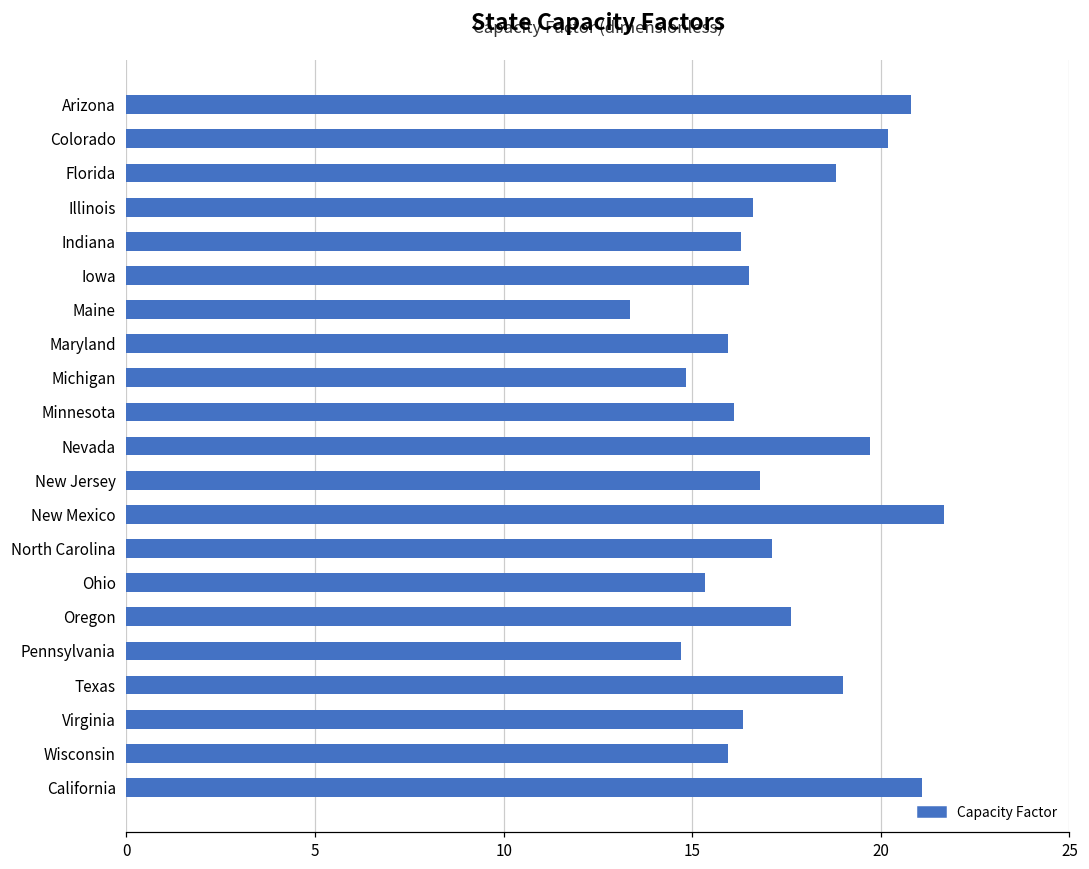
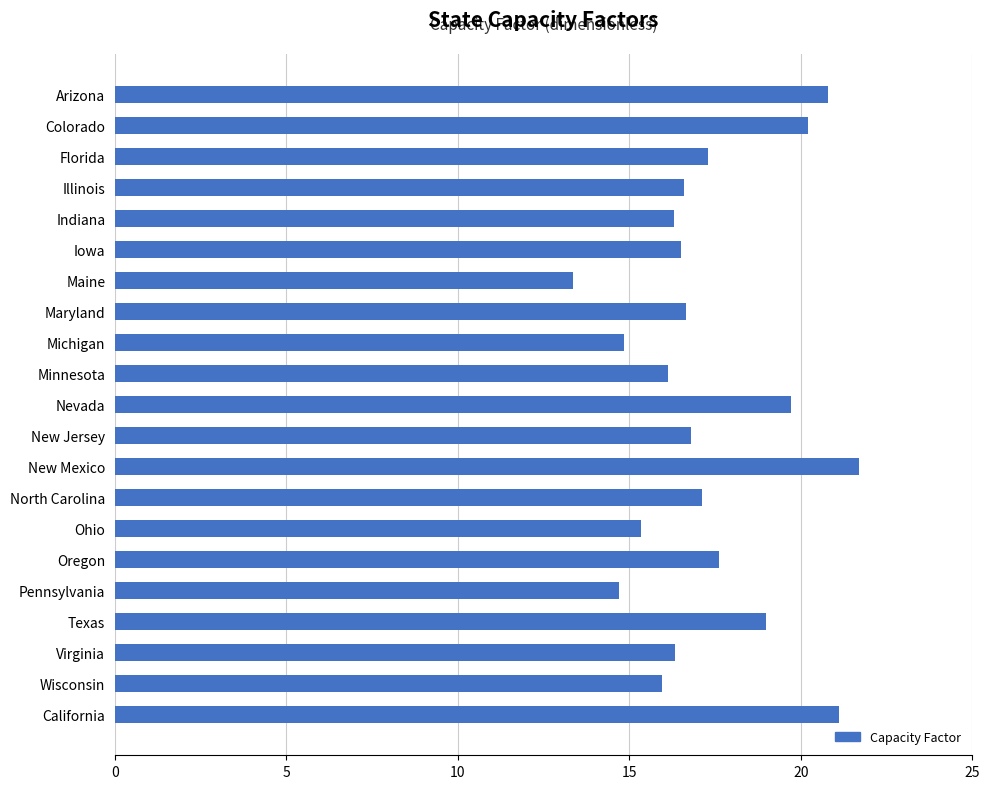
Florida: 18.8 -> 17.3
Maryland: 15.9 -> 16.7
